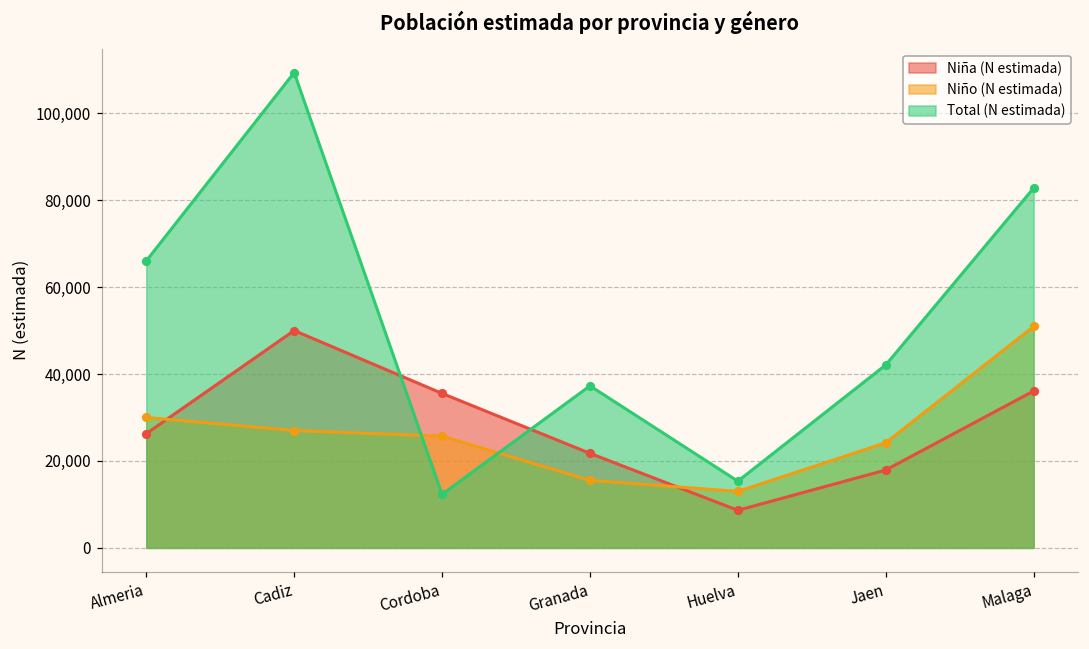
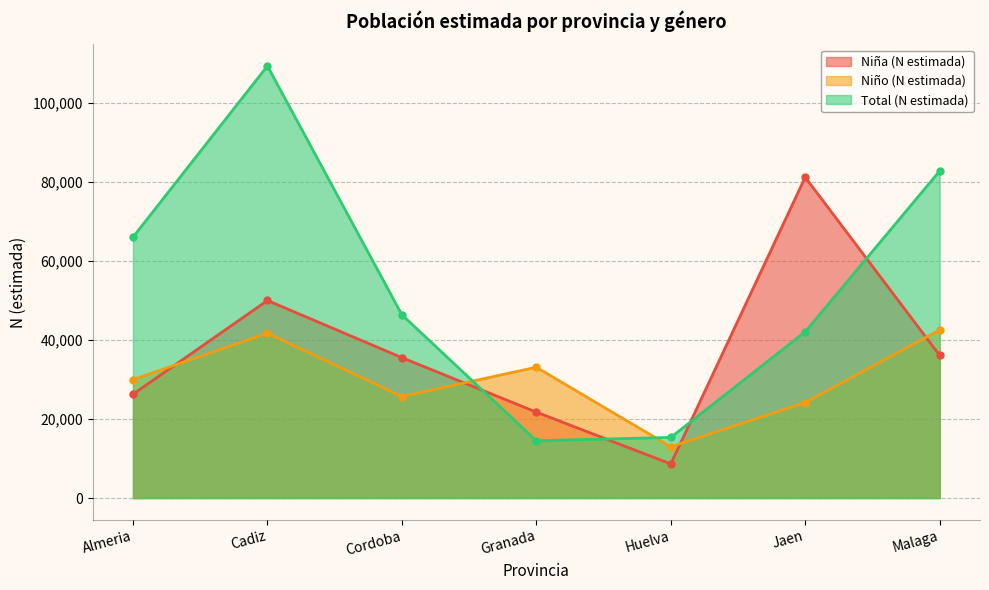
Niño (N estimada), Cadiz: 27,000 -> 42,000
Total (N estimada), Cordoba: 12,000 -> 46,000
Niño (N estimada), Granada: 16,000 -> 33,000
Total (N estimada), Granada: 37,000 -> 15,000
Niña (N estimada), Jaen: 18,000 -> 81,000
Niño (N estimada), Malaga: 51,000 -> 43,000
